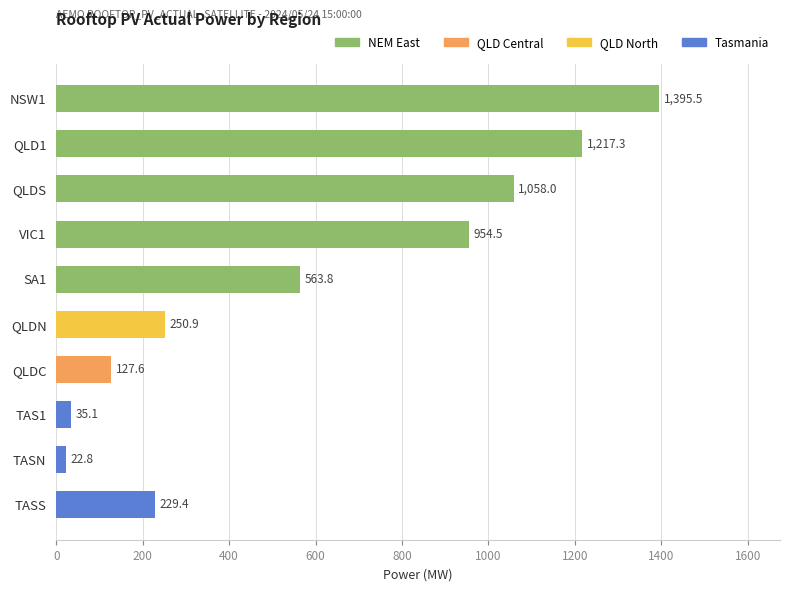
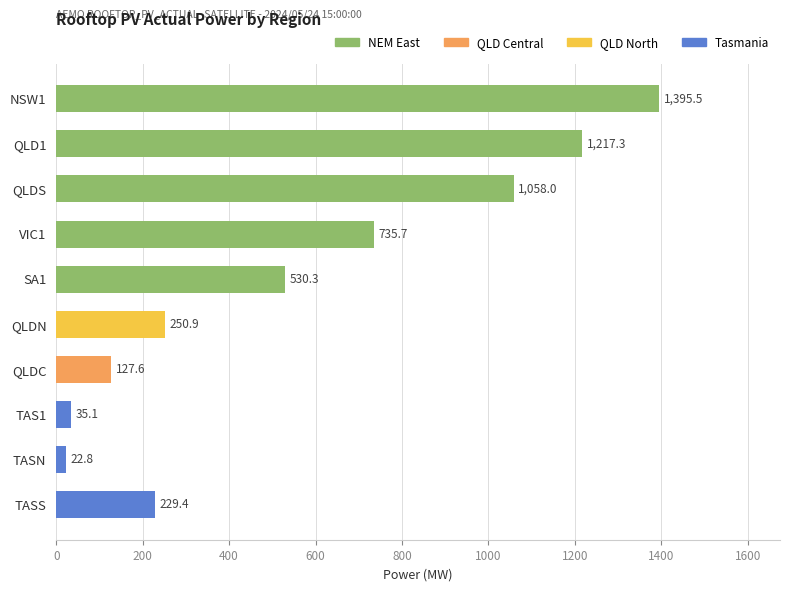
VIC1: 954.5 -> 735.7
SA1: 563.8 -> 530.3
